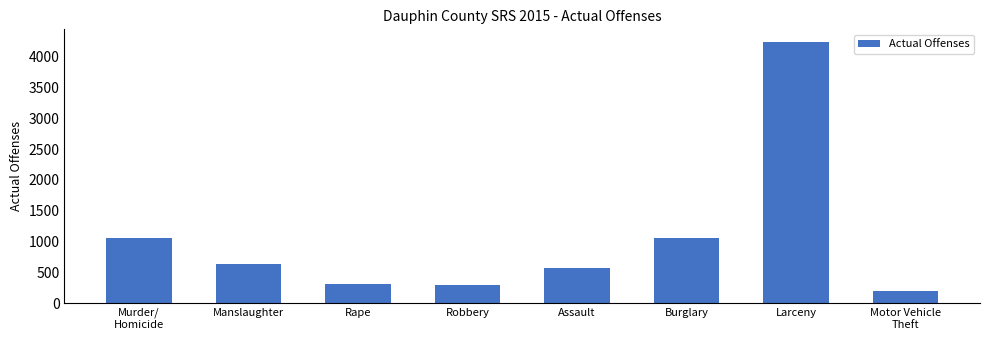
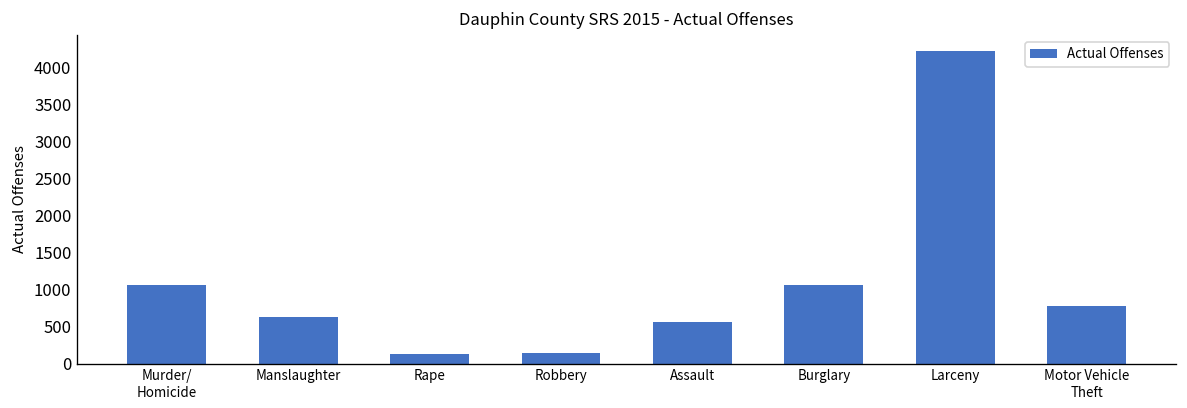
Rape: 300 -> 100
Robbery: 300 -> 100
Motor Vehicle Theft: 200 -> 800
